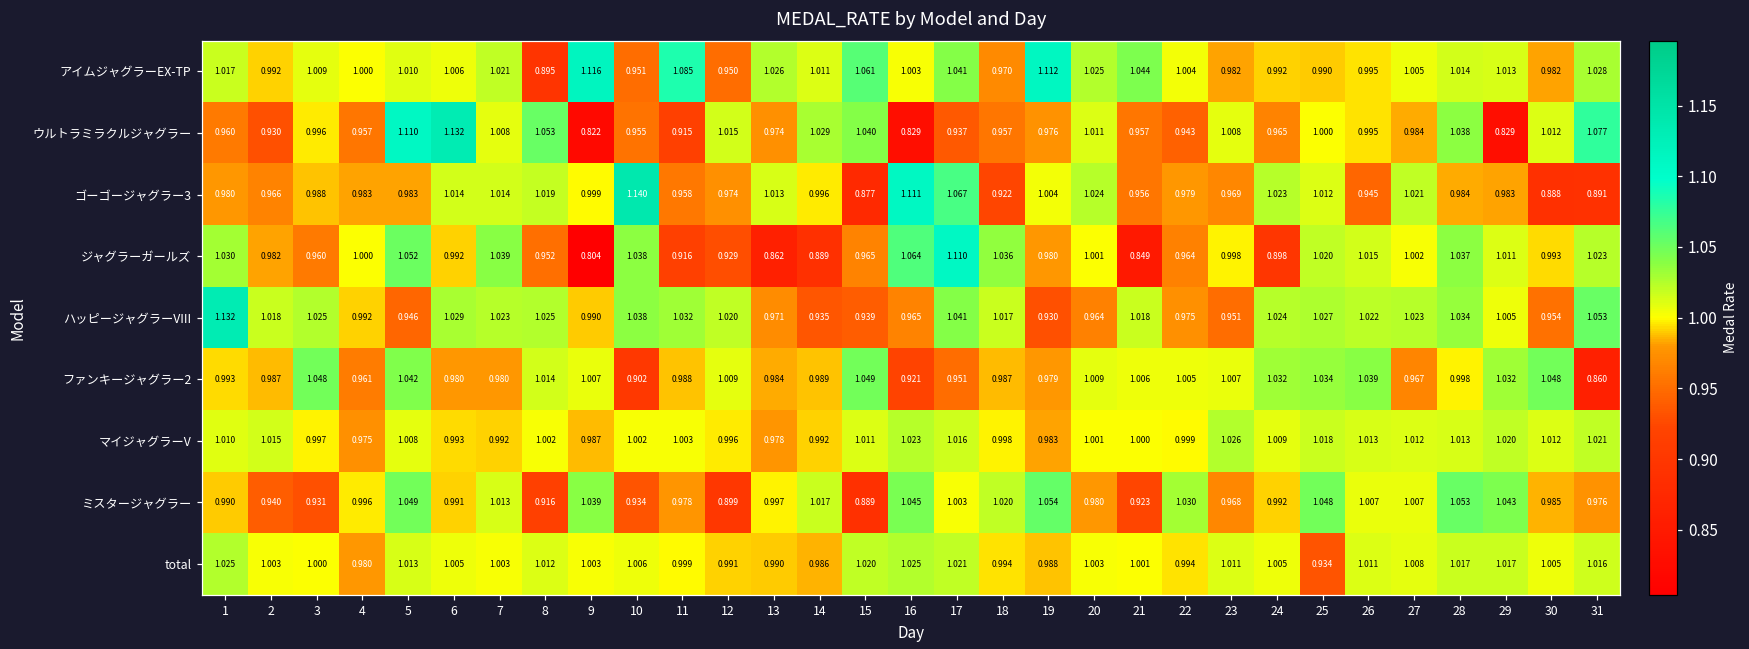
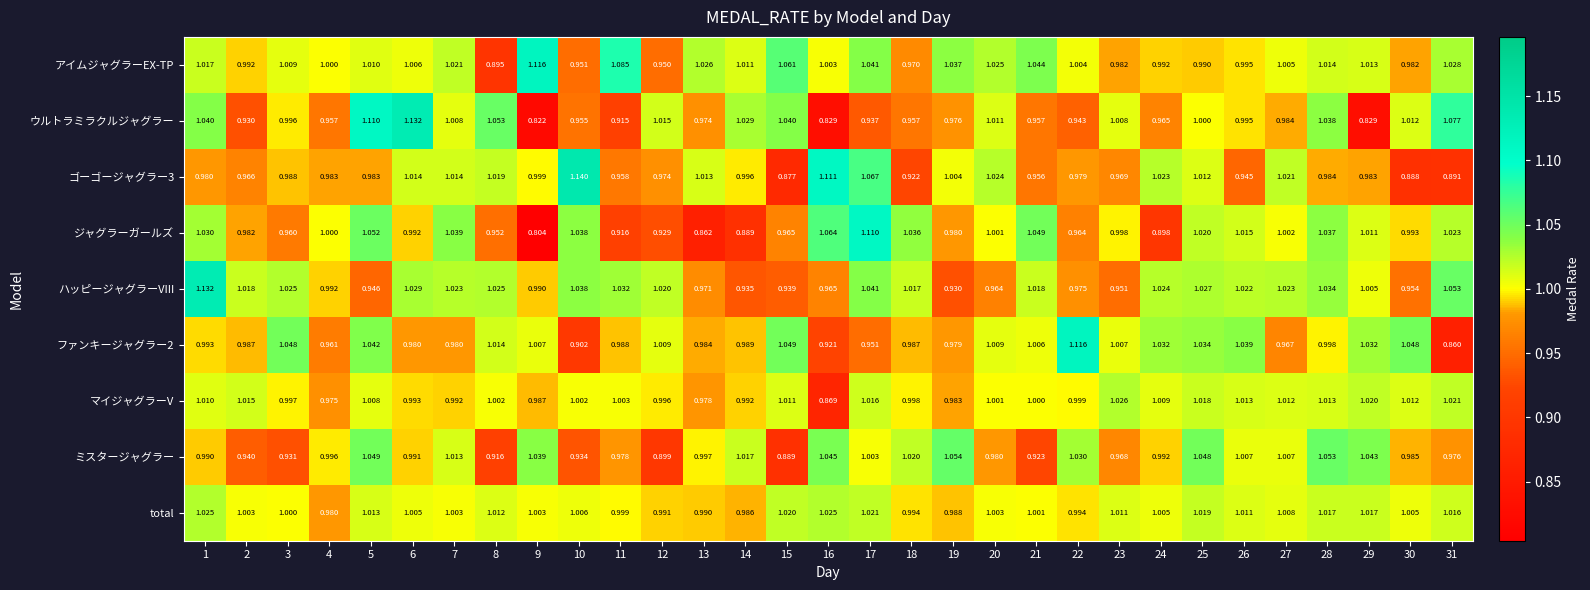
アイムジャグラーEX-TP, 19: 1.112 -> 1.037
ウルトラミラクルジャグラー, 1: 0.960 -> 1.040
ジャグラーガールズ, 21: 0.849 -> 1.049
ファンキージャグラー2, 22: 1.005 -> 1.116
マイジャグラーV, 16: 1.023 -> 0.869
total, 25: 0.934 -> 1.019
